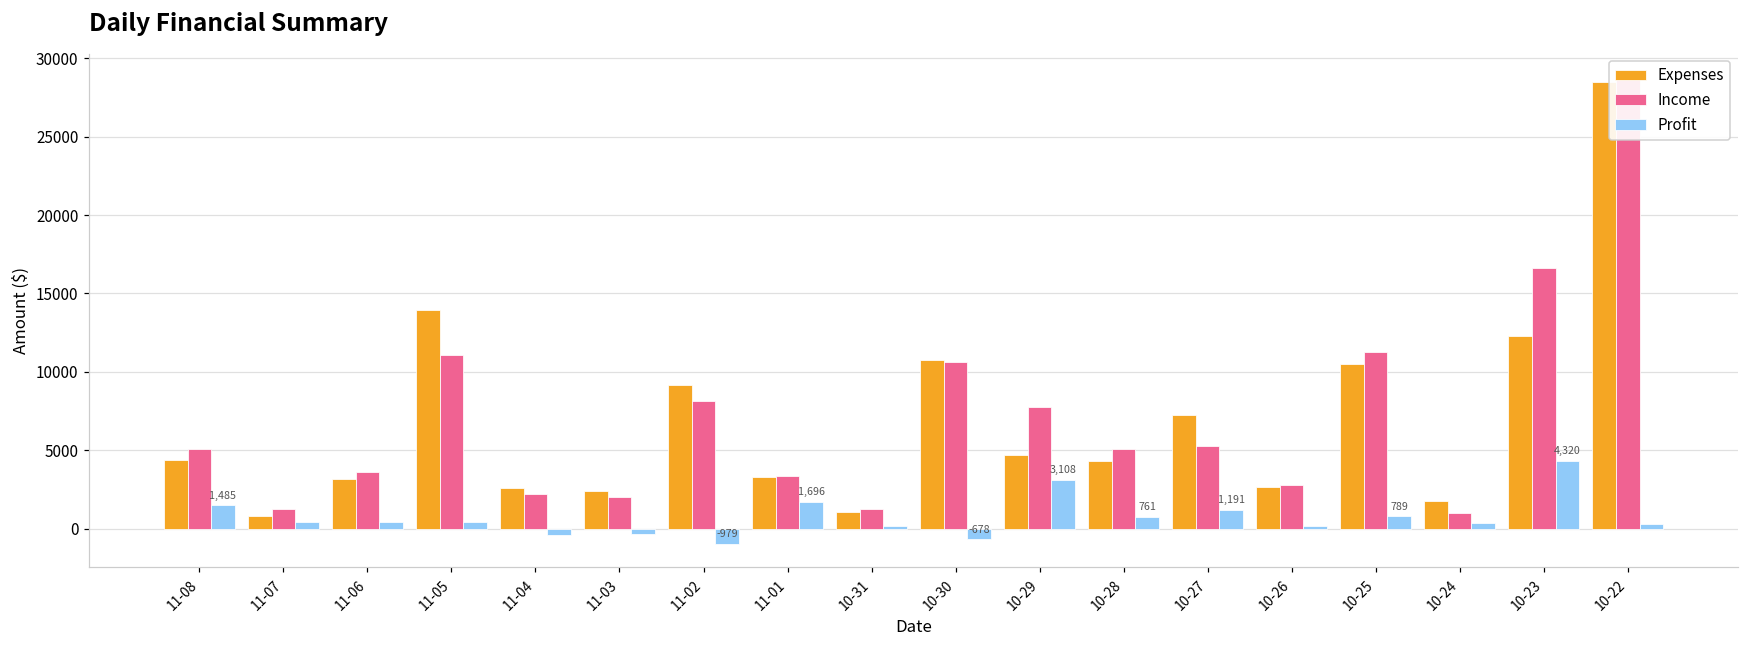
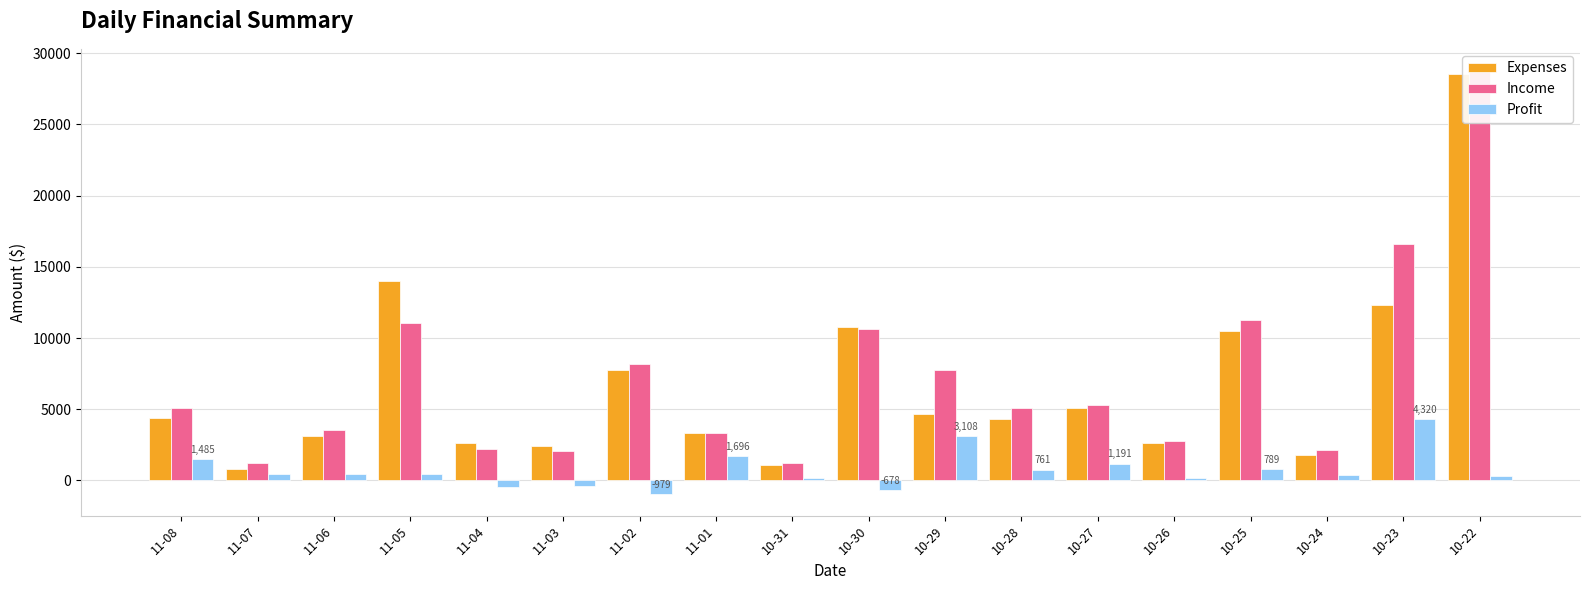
Expenses, 11-02: 9100 -> 7800
Expenses, 10-27: 7200 -> 5100
Income, 10-24: 1000 -> 2100
